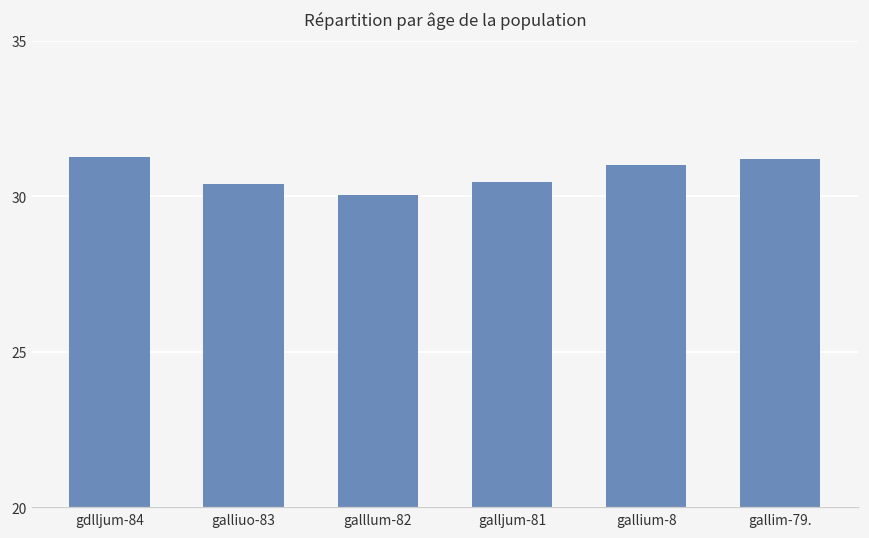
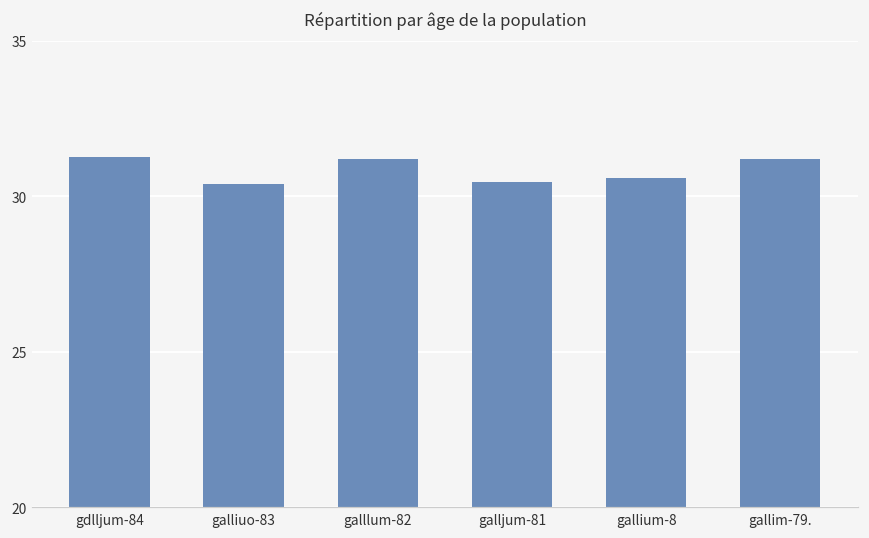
galllum-82: 30.0 -> 31.2
gallium-8: 31.0 -> 30.6
